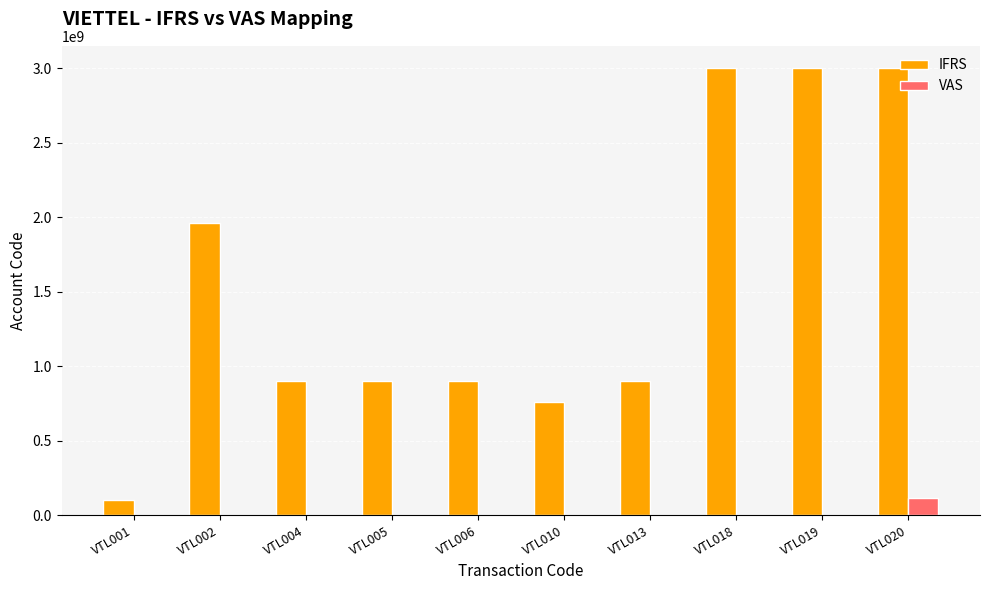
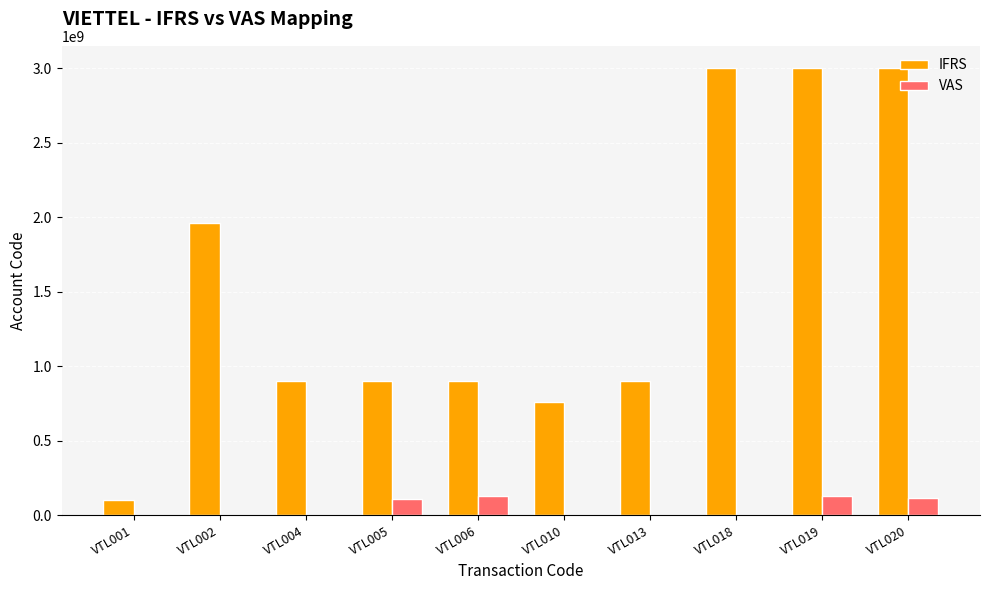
VAS, VTL005: 0 -> 110000000
VAS, VTL006: 0 -> 130000000
VAS, VTL019: 0 -> 130000000
